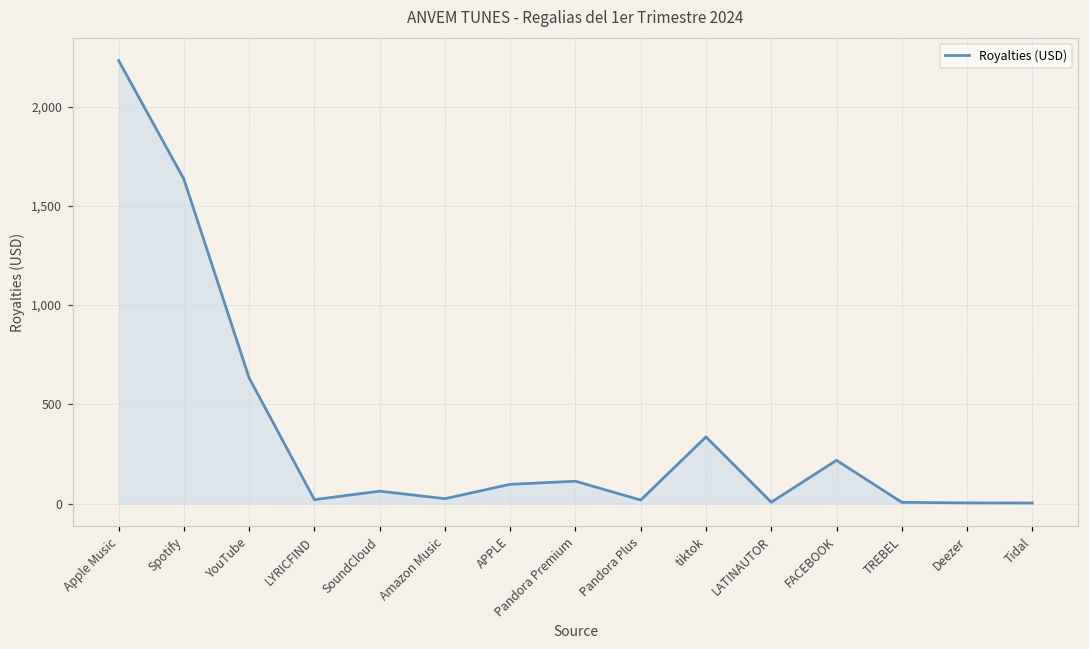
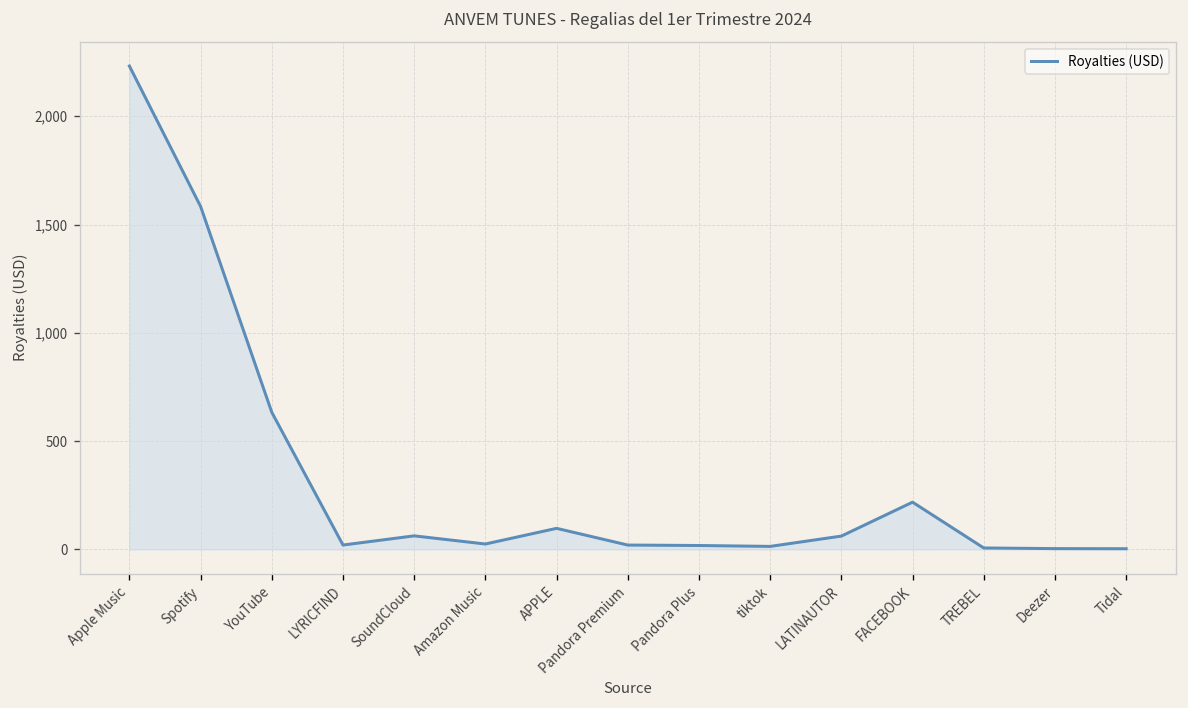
Spotify: 1,630 -> 1,580
Pandora Premium: 110 -> 20
tiktok: 340 -> 10
LATINAUTOR: 10 -> 60
